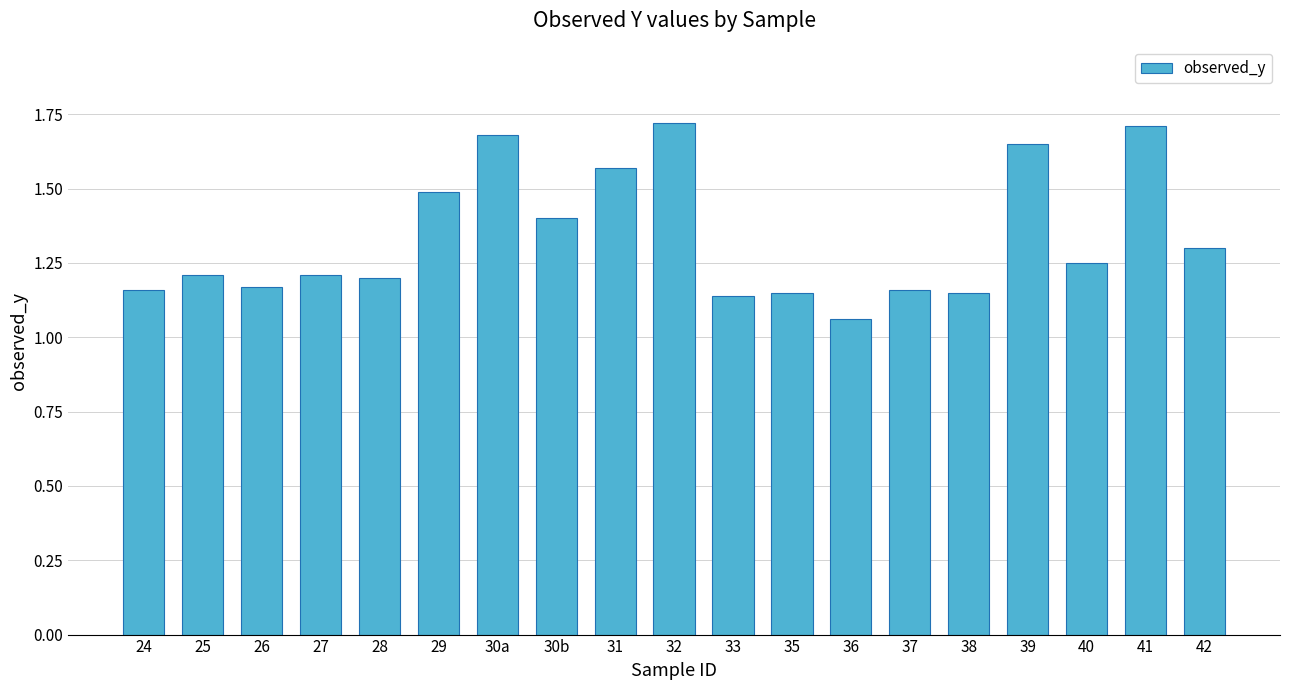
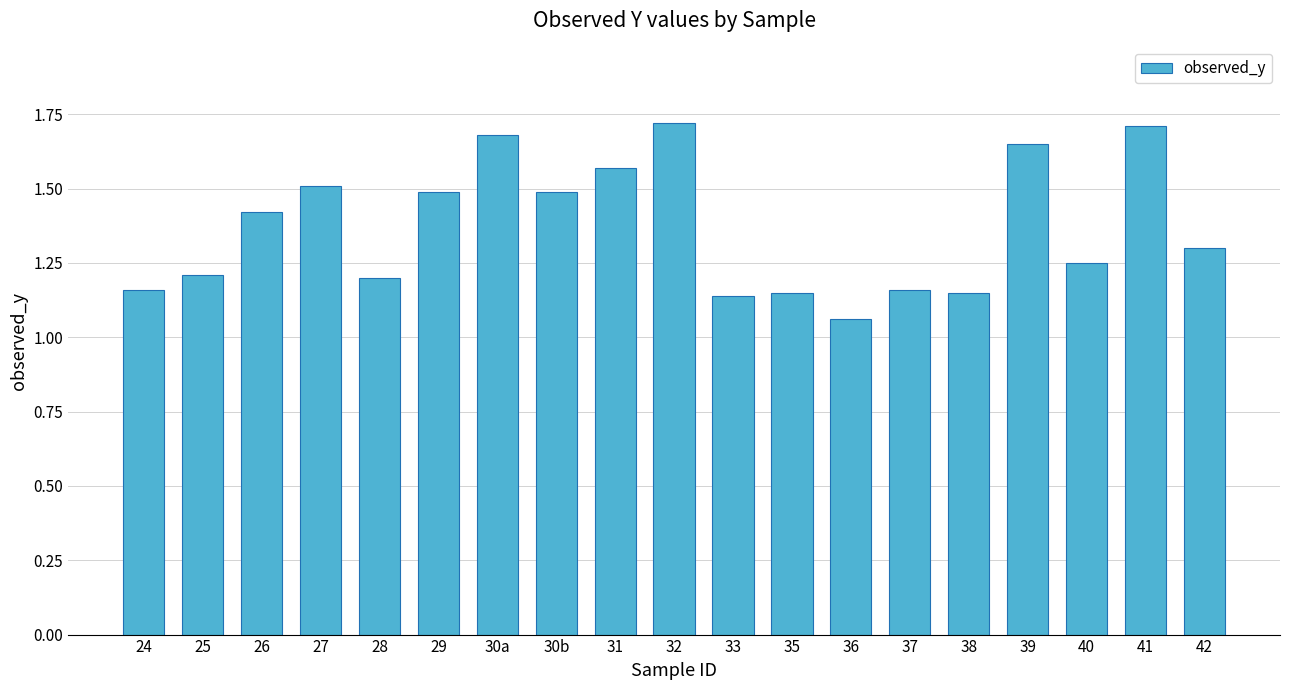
26: 1.17 -> 1.42
27: 1.21 -> 1.51
30b: 1.40 -> 1.49
